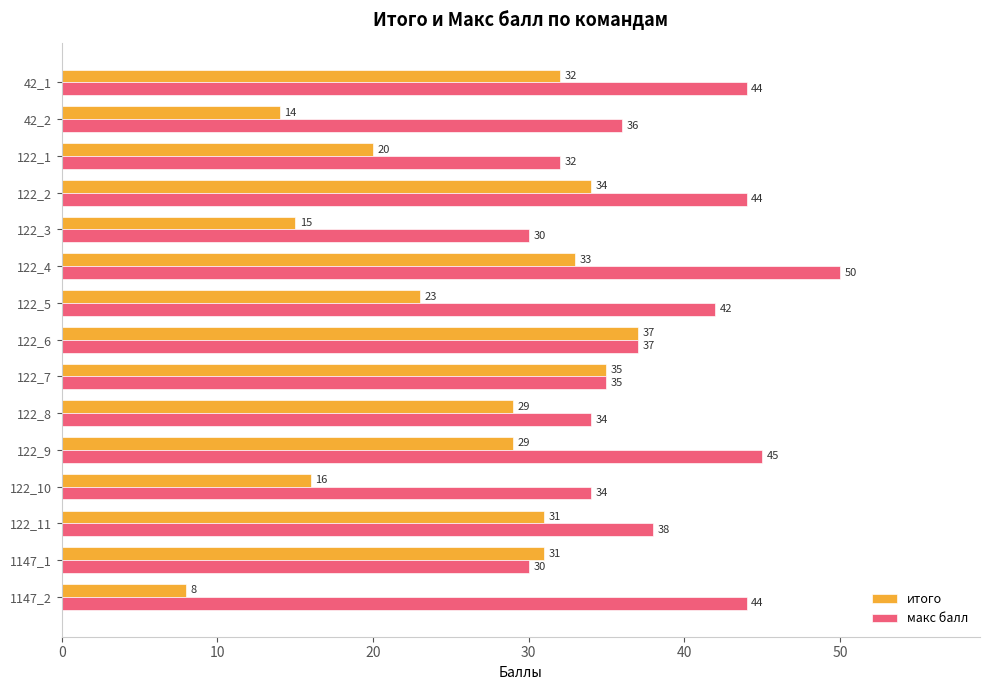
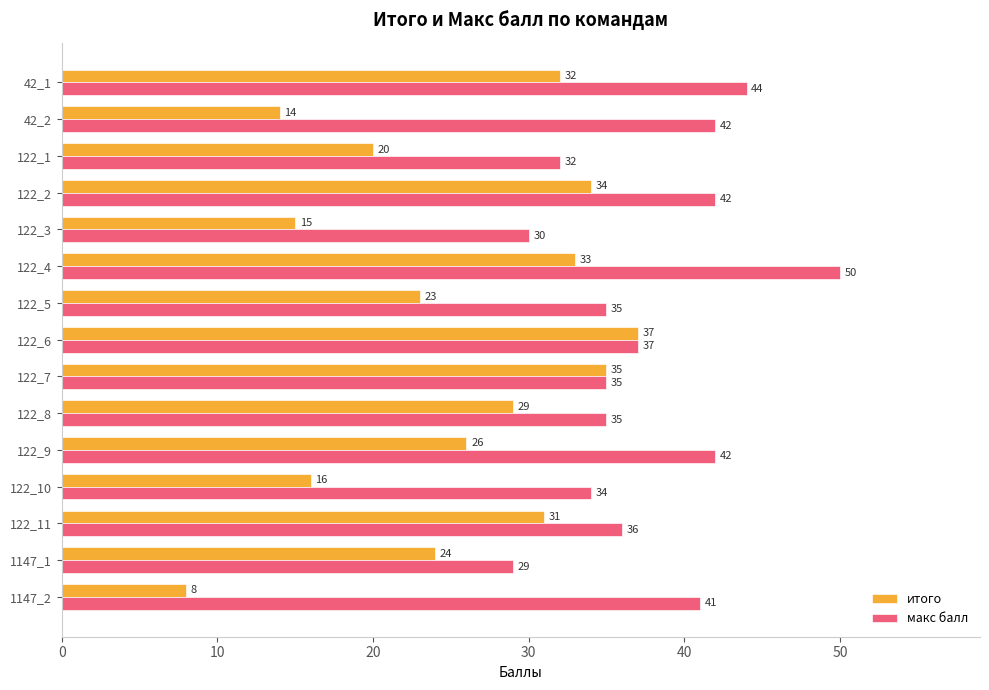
макс балл, 42_2: 36 -> 42
макс балл, 122_2: 44 -> 42
макс балл, 122_5: 42 -> 35
макс балл, 122_8: 34 -> 35
итого, 122_9: 29 -> 26
макс балл, 122_9: 45 -> 42
макс балл, 122_11: 38 -> 36
итого, 1147_1: 31 -> 24
макс балл, 1147_1: 30 -> 29
макс балл, 1147_2: 44 -> 41
